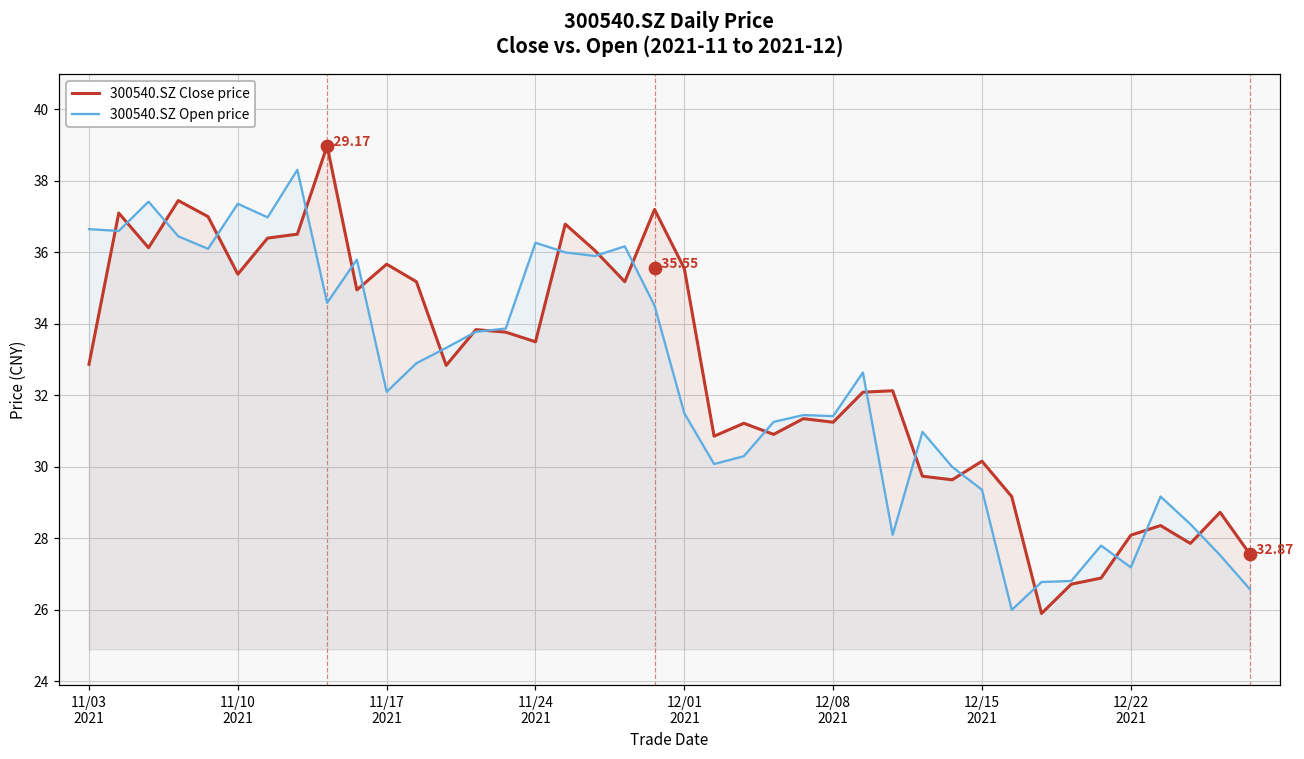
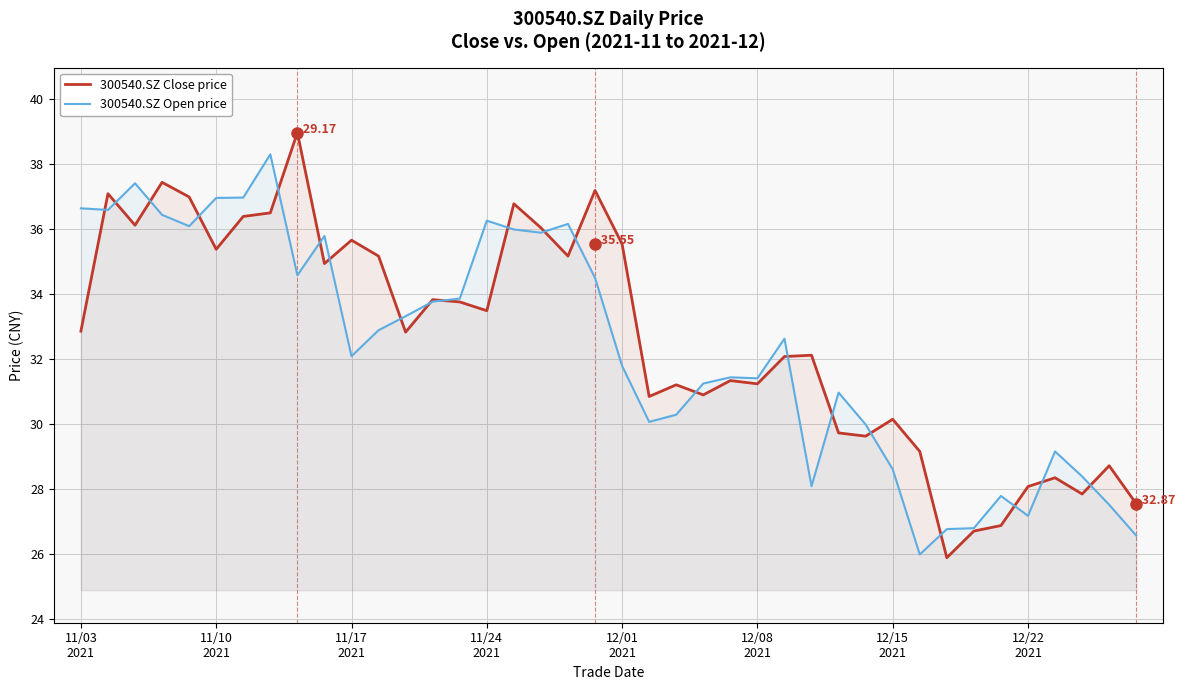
300540.SZ Open price, 11/10 2021: 37.4 -> 37.0
300540.SZ Open price, 12/01 2021: 31.5 -> 31.8
300540.SZ Open price, 12/15 2021: 29.4 -> 28.6
